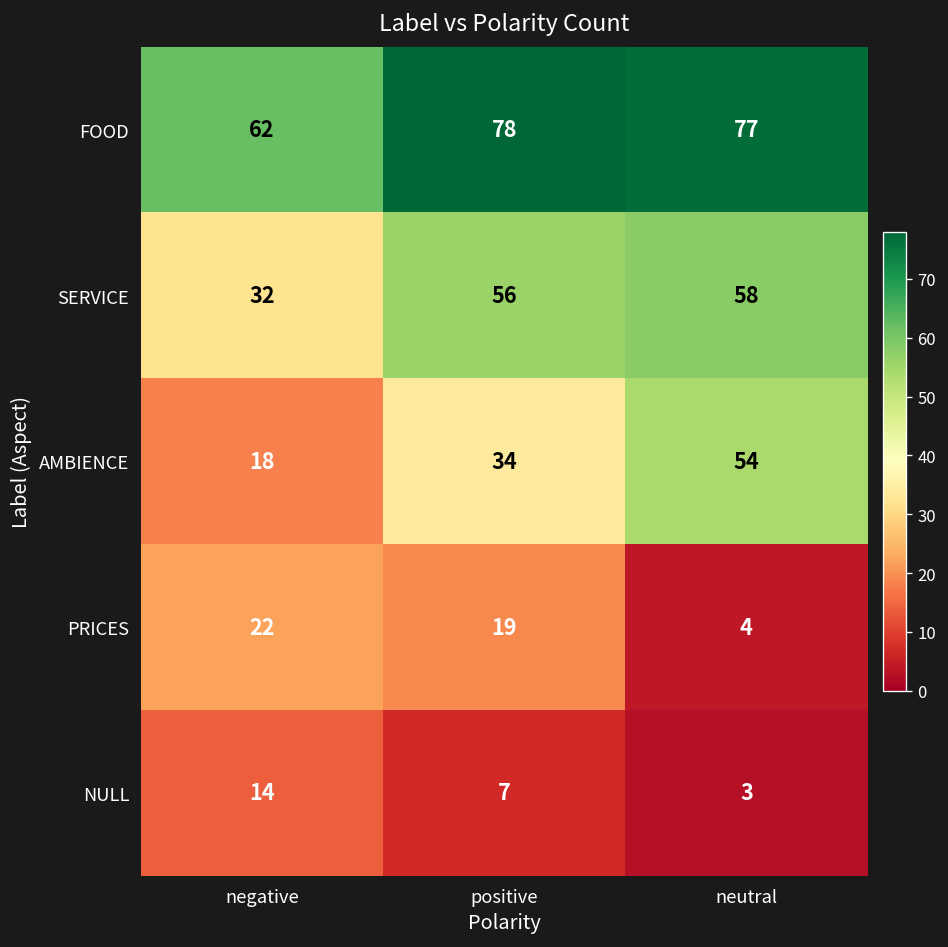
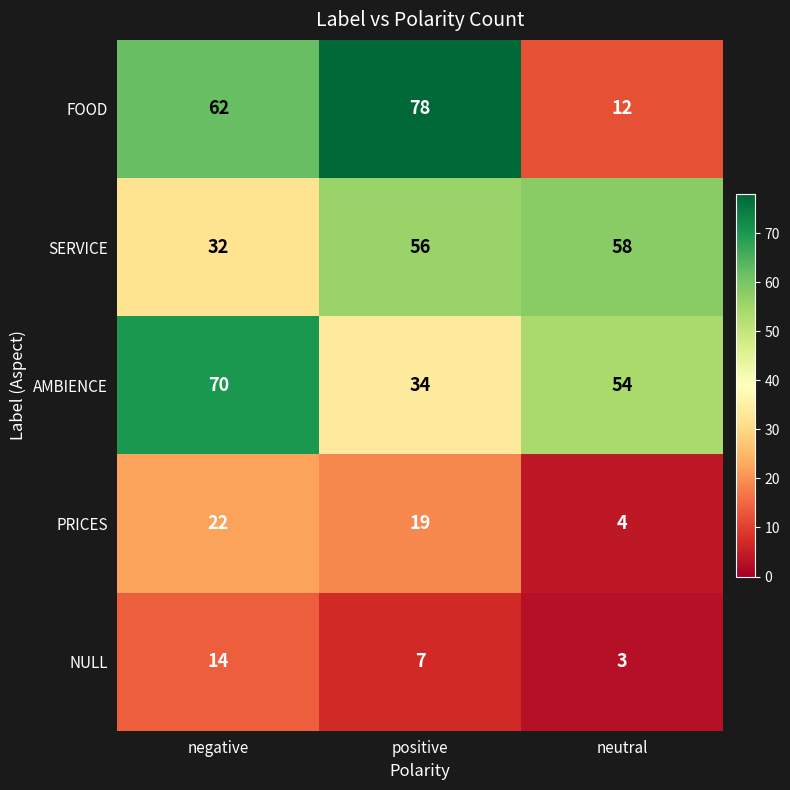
FOOD, neutral: 77 -> 12
AMBIENCE, negative: 18 -> 70
